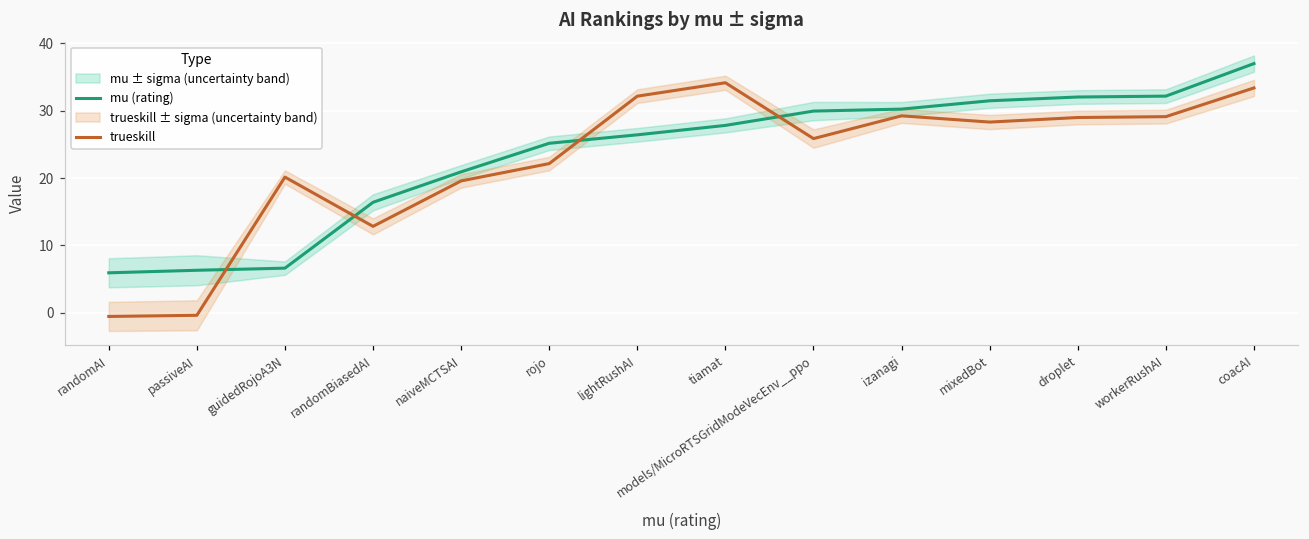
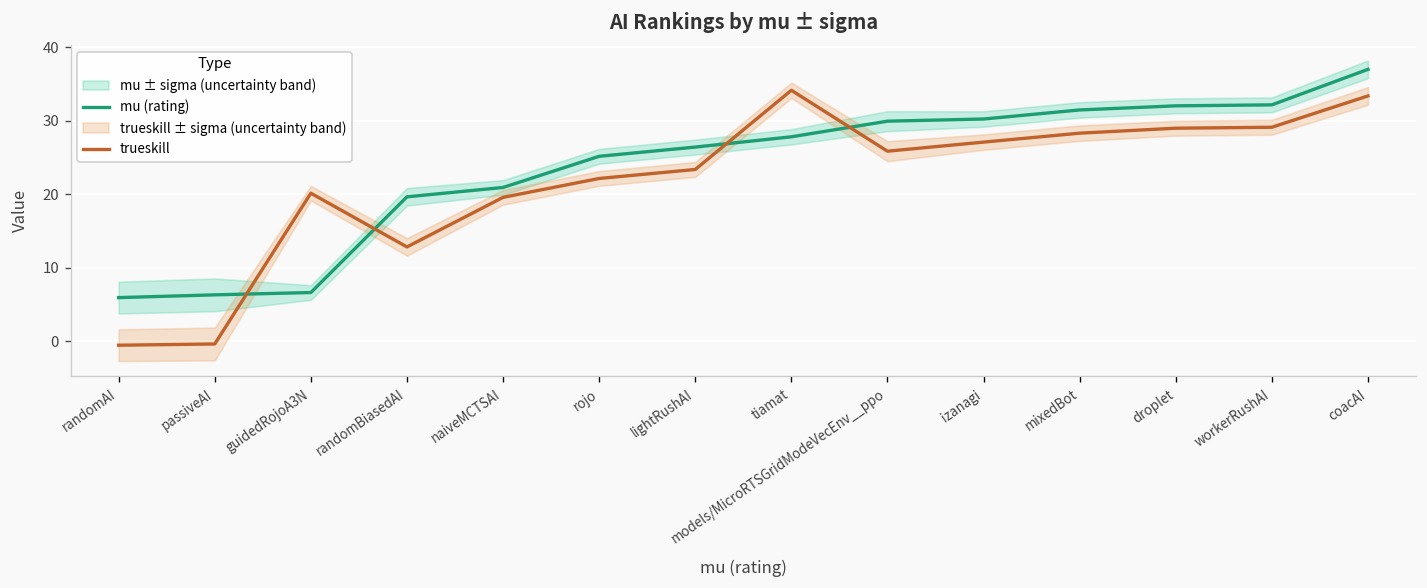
mu (rating), randomBiasedAI: 16 -> 20
trueskill, lightRushAI: 32 -> 23
trueskill, izanagi: 29 -> 27
